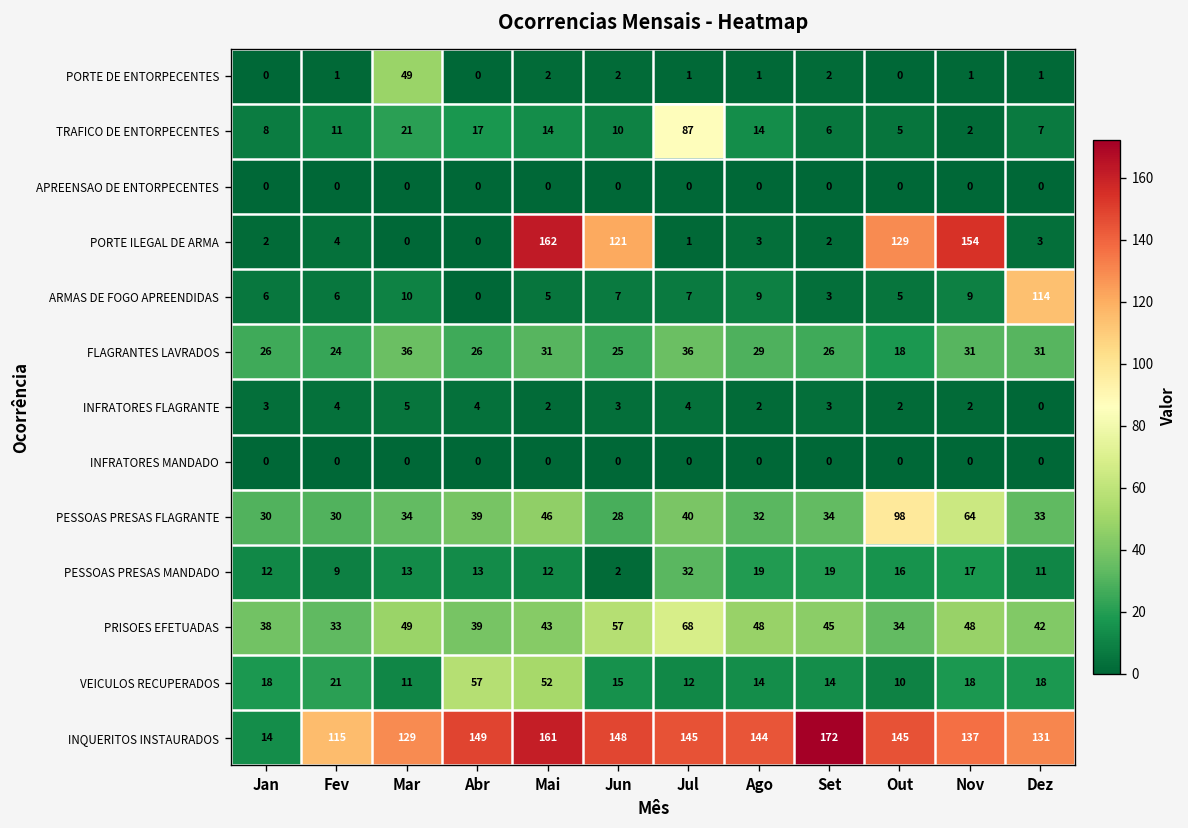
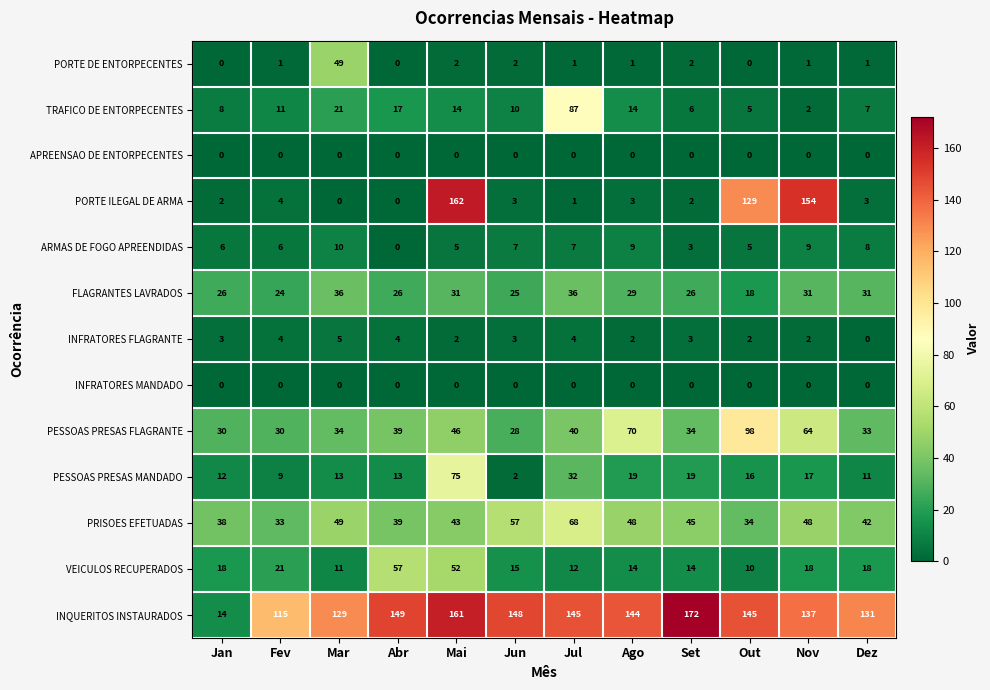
PORTE ILEGAL DE ARMA, Jun: 121 -> 3
ARMAS DE FOGO APREENDIDAS, Dez: 114 -> 8
PESSOAS PRESAS FLAGRANTE, Ago: 32 -> 70
PESSOAS PRESAS MANDADO, Mai: 12 -> 75
